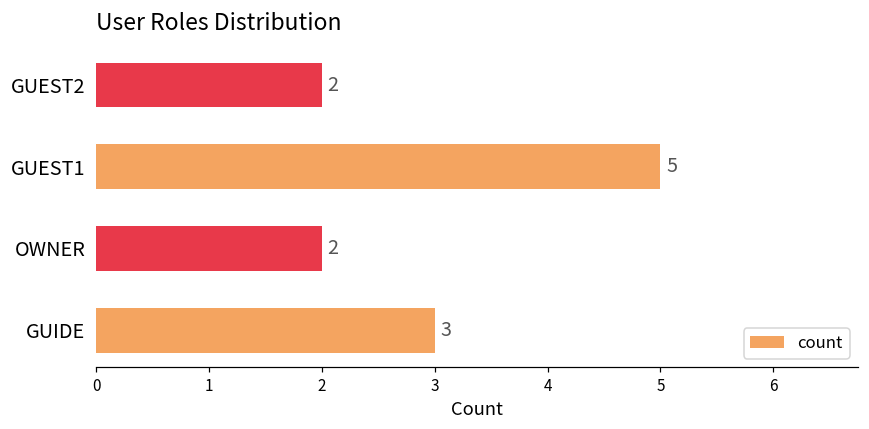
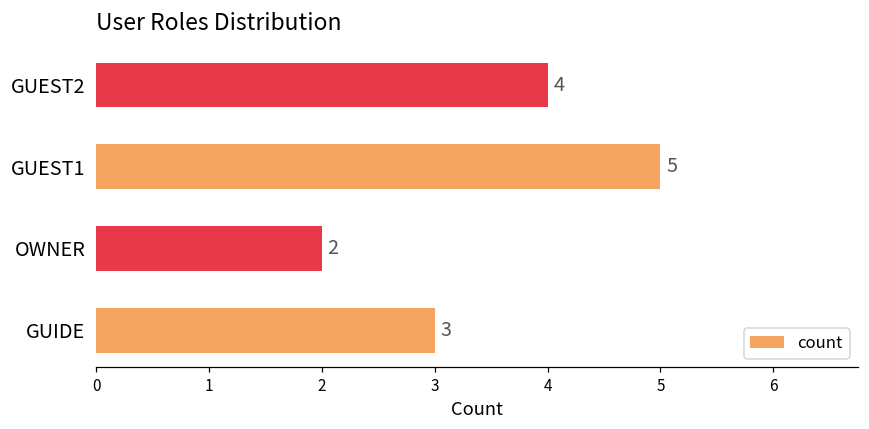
GUEST2: 2 -> 4
